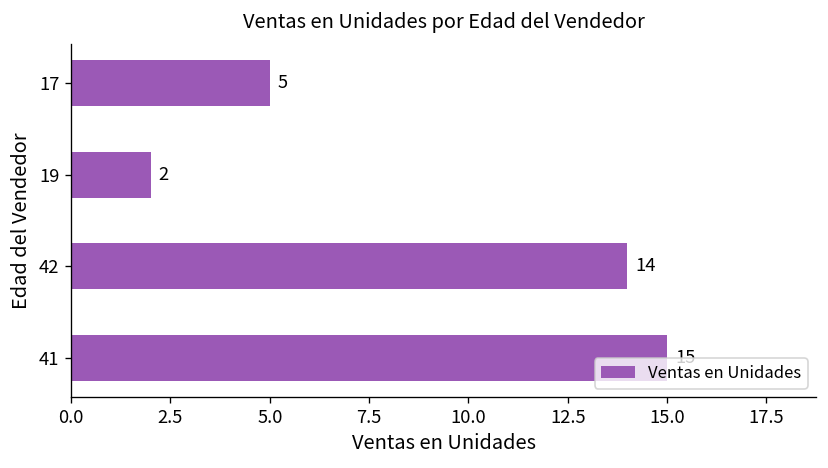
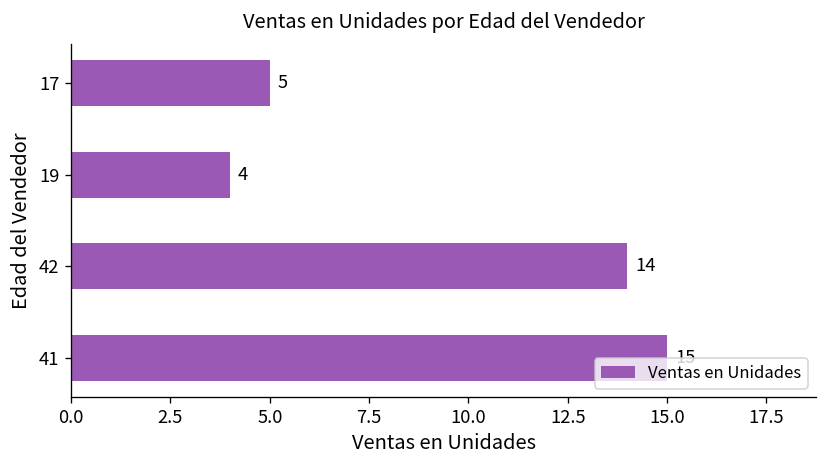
19: 2 -> 4
